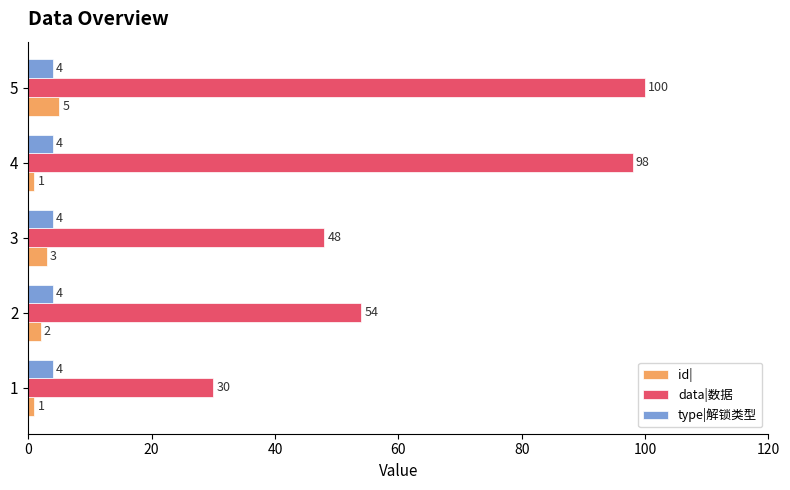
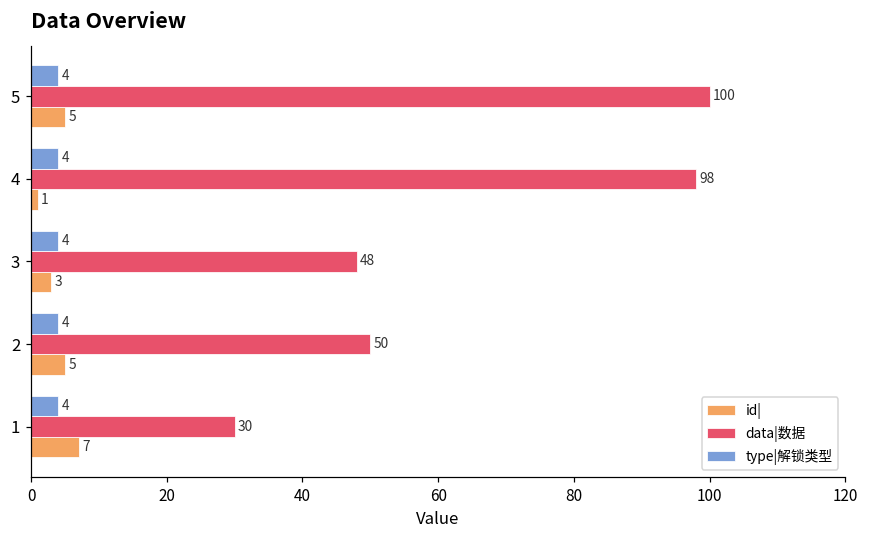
data|数据, 2: 54 -> 50
id|, 2: 2 -> 5
id|, 1: 1 -> 7
